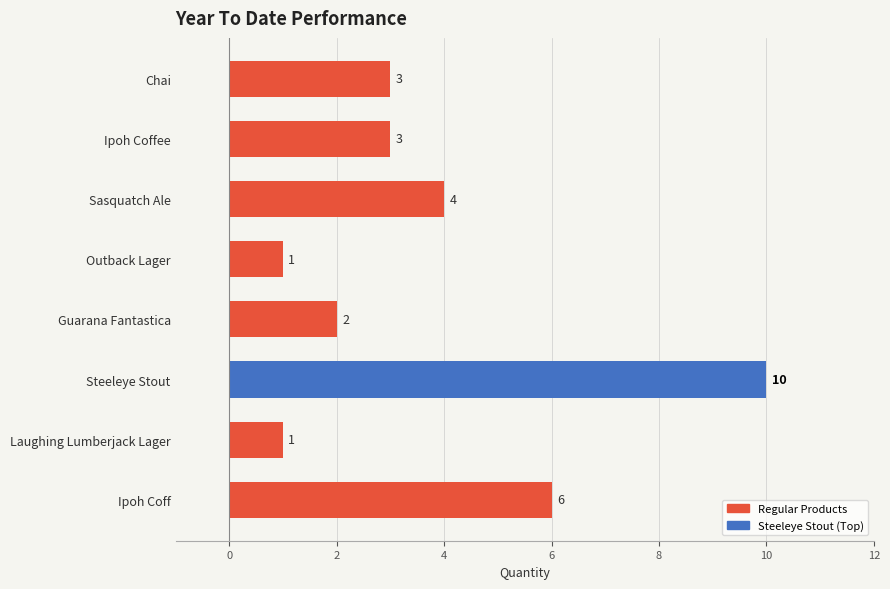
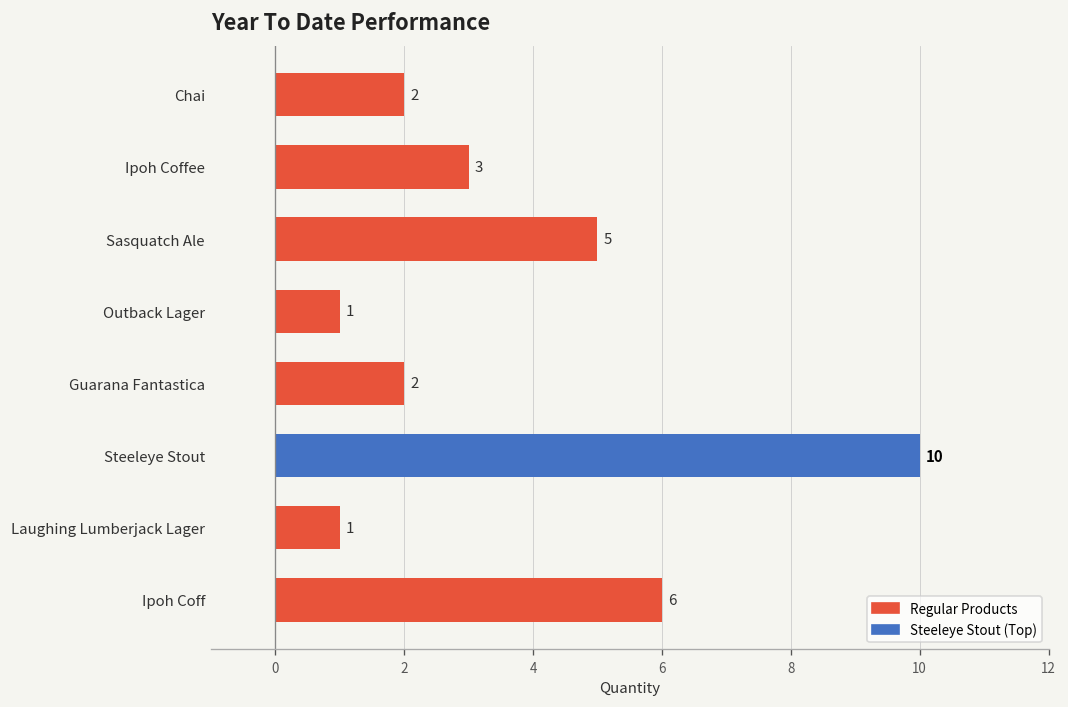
Chai: 3 -> 2
Sasquatch Ale: 4 -> 5
